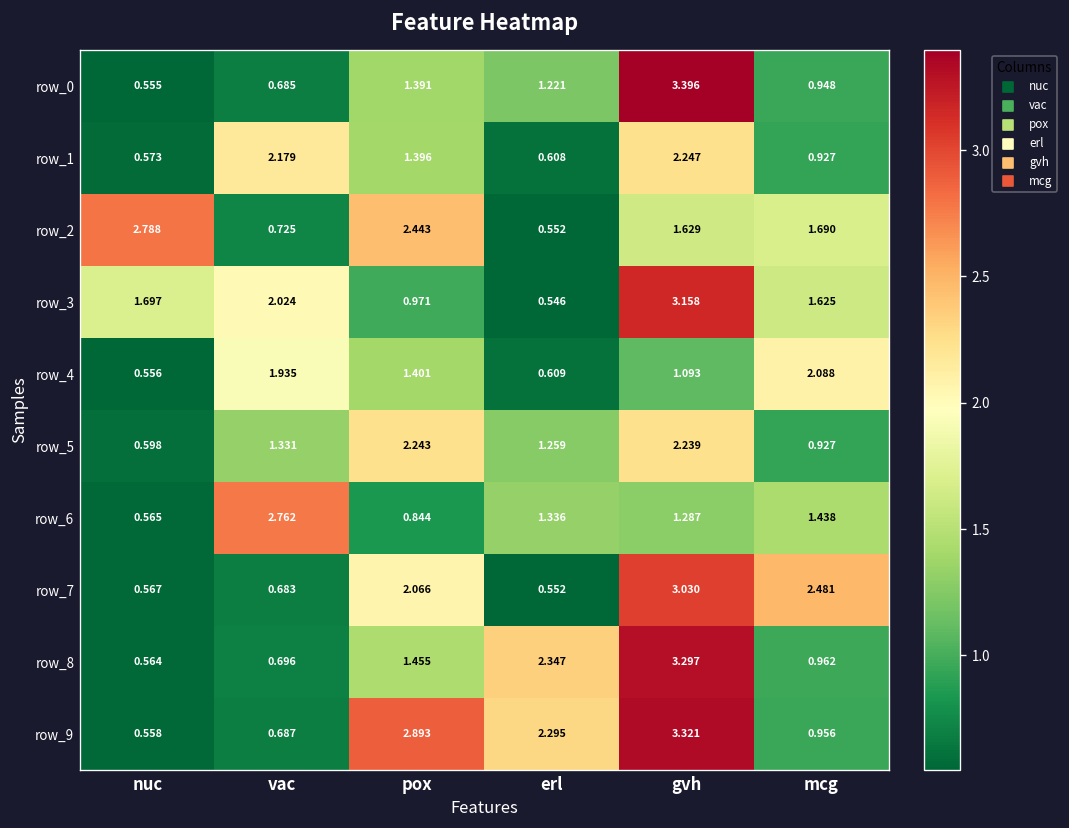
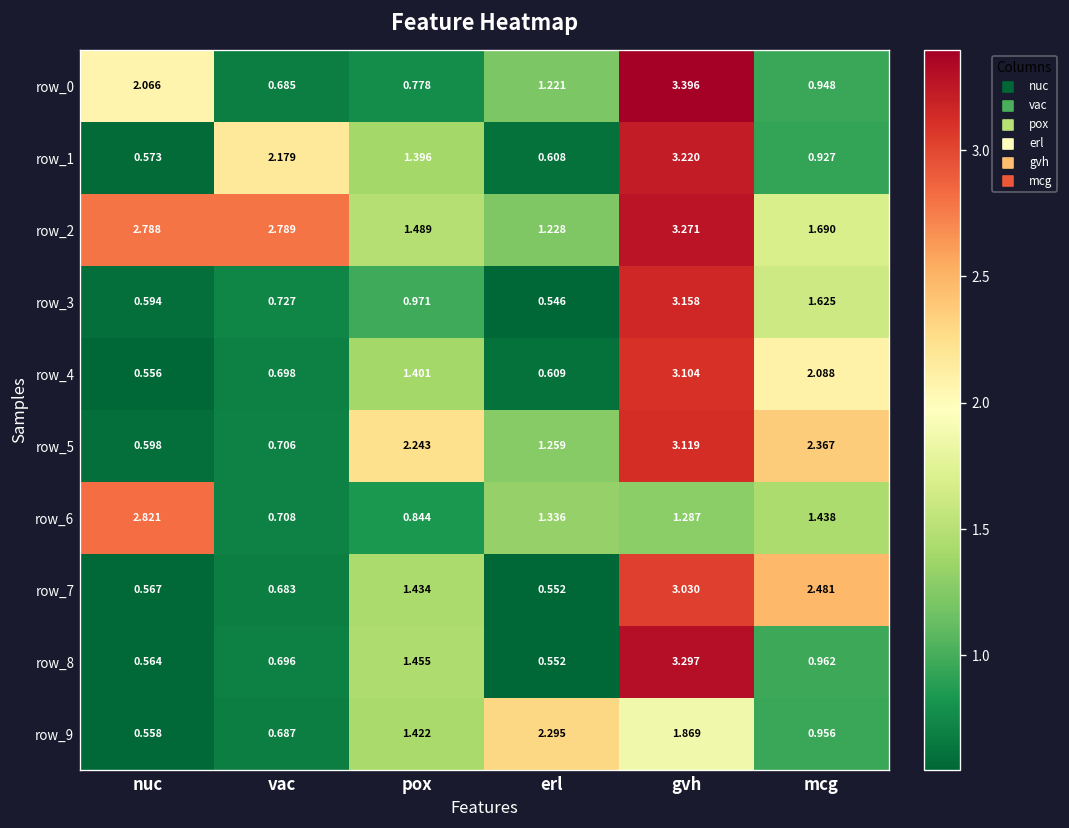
row_0, nuc: 0.555 -> 2.066
row_0, pox: 1.391 -> 0.778
row_1, gvh: 2.247 -> 3.220
row_2, vac: 0.725 -> 2.789
row_2, pox: 2.443 -> 1.489
row_2, erl: 0.552 -> 1.228
row_2, gvh: 1.629 -> 3.271
row_3, nuc: 1.697 -> 0.594
row_3, vac: 2.024 -> 0.727
row_4, vac: 1.935 -> 0.698
row_4, gvh: 1.093 -> 3.104
row_5, vac: 1.331 -> 0.706
row_5, gvh: 2.239 -> 3.119
row_5, mcg: 0.927 -> 2.367
row_6, nuc: 0.565 -> 2.821
row_6, vac: 2.762 -> 0.708
row_7, pox: 2.066 -> 1.434
row_8, erl: 2.347 -> 0.552
row_9, pox: 2.893 -> 1.422
row_9, gvh: 3.321 -> 1.869
